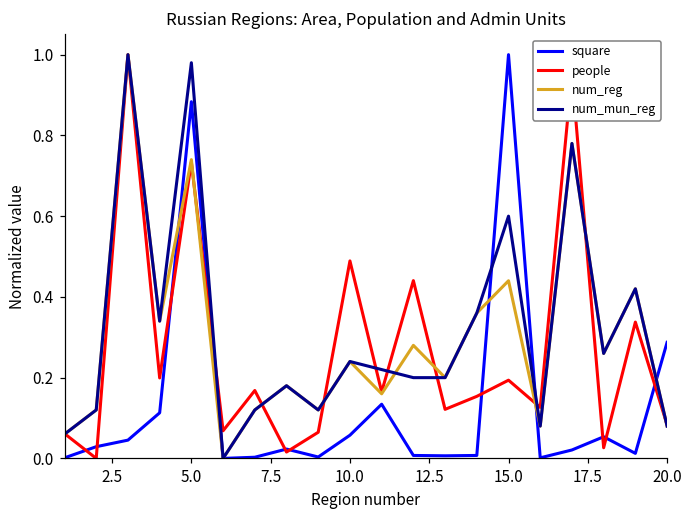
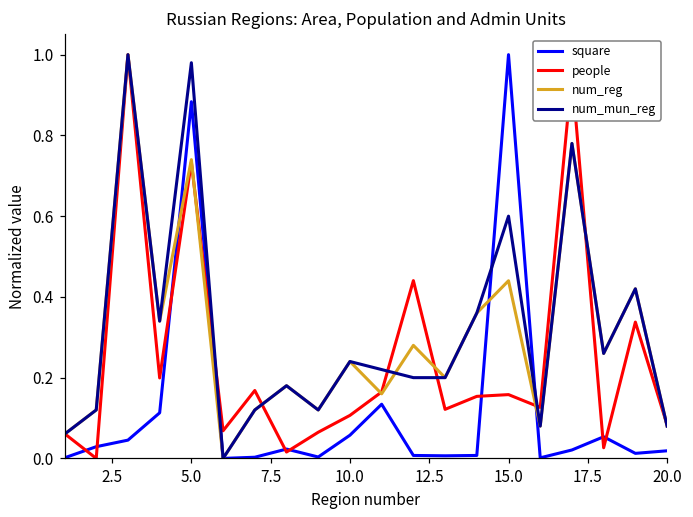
people, 10.0: 0.49 -> 0.11
people, 15.0: 0.19 -> 0.16
square, 20.0: 0.29 -> 0.02
